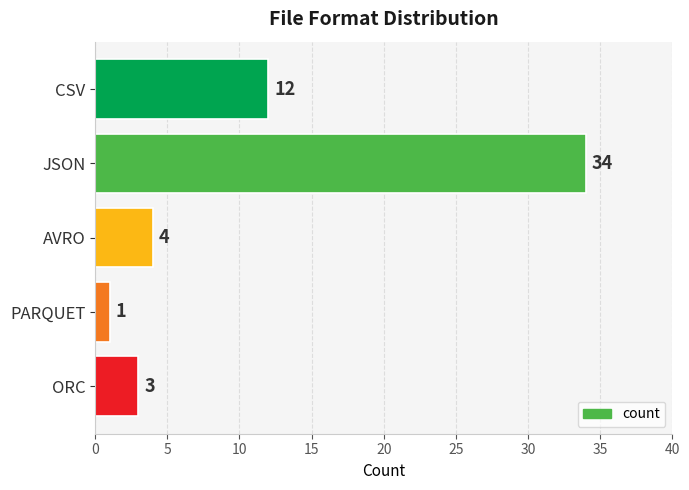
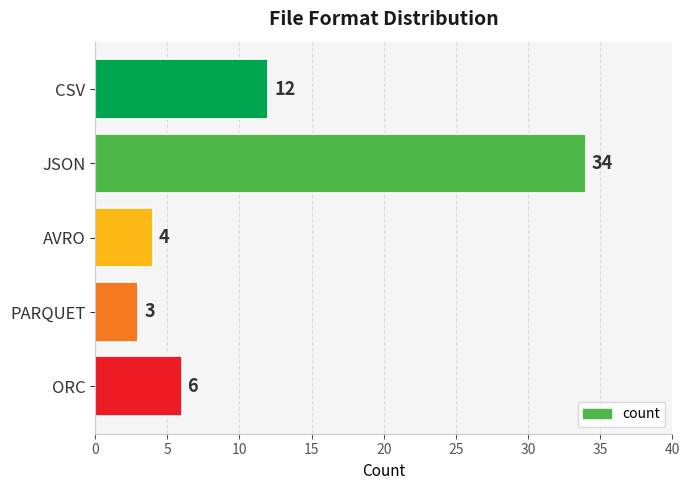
PARQUET: 1 -> 3
ORC: 3 -> 6
